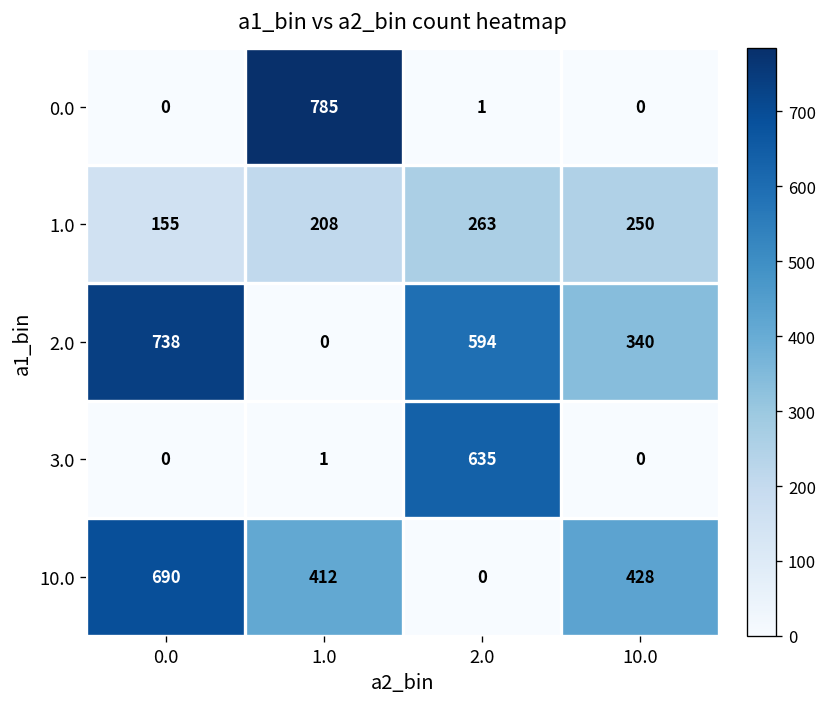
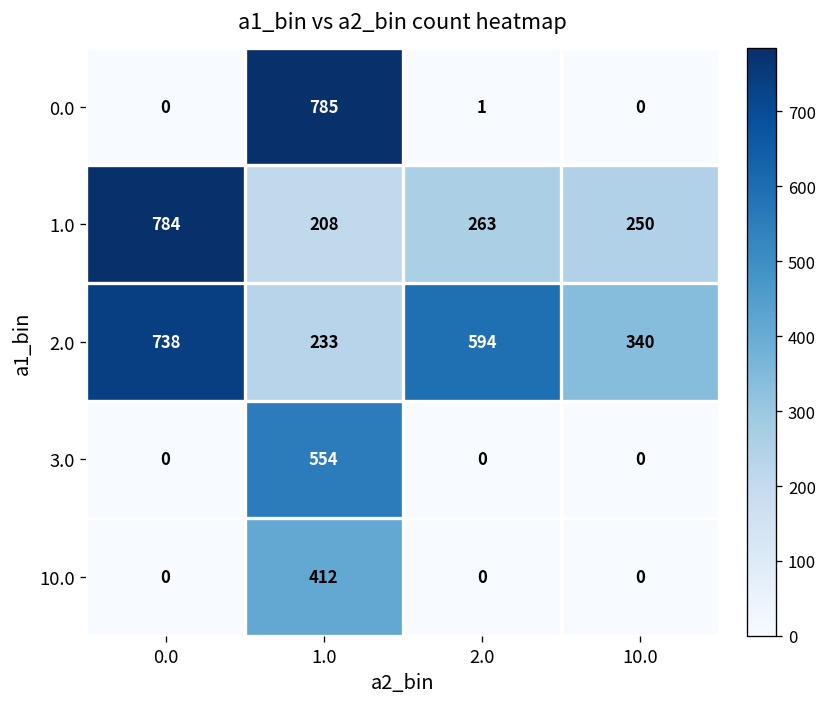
1.0, 0.0: 155 -> 784
2.0, 1.0: 0 -> 233
3.0, 1.0: 1 -> 554
3.0, 2.0: 635 -> 0
10.0, 0.0: 690 -> 0
10.0, 10.0: 428 -> 0
